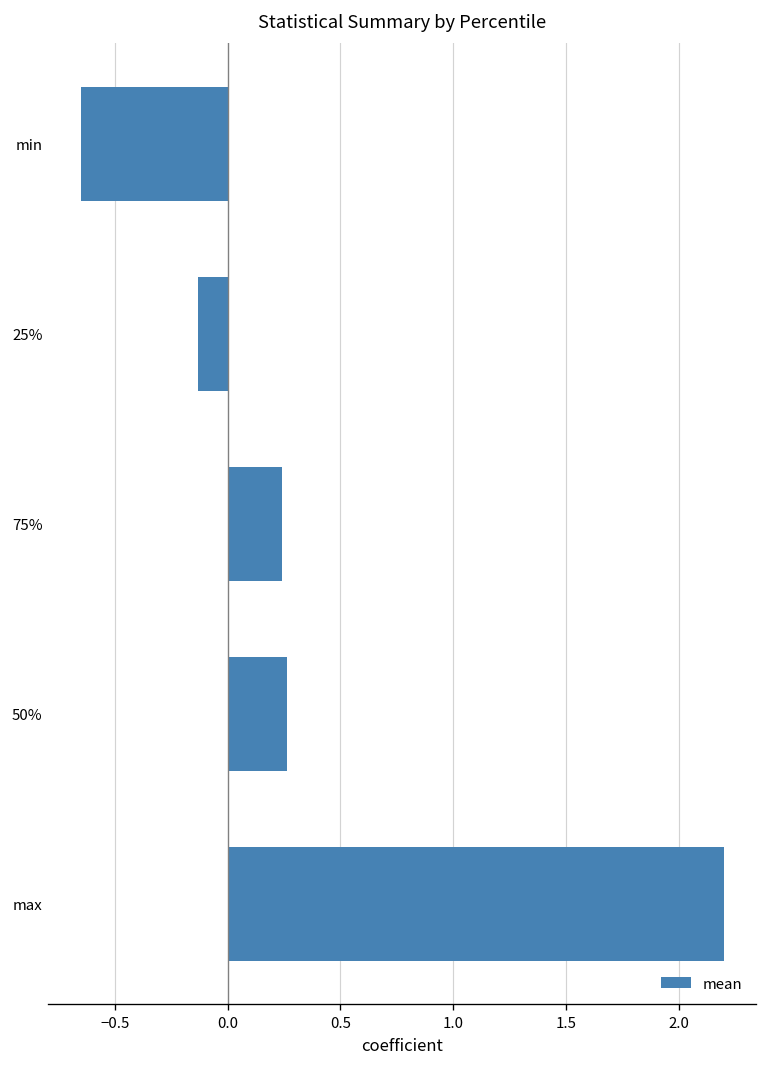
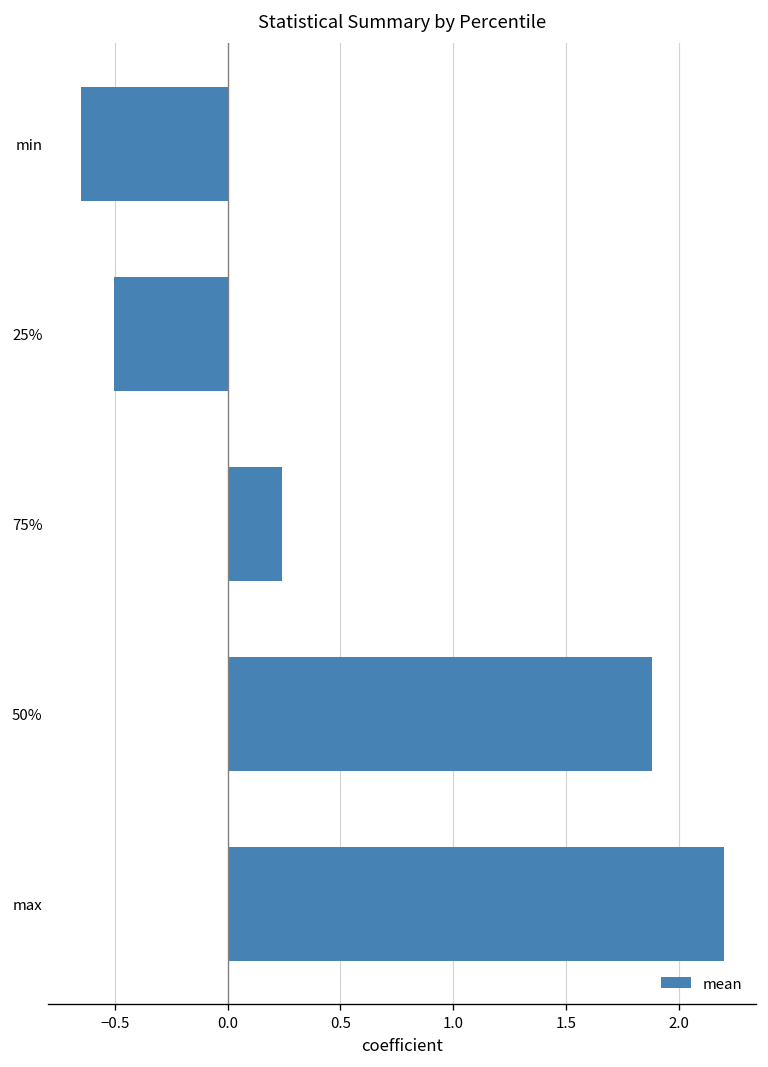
25%: -0.13 -> -0.51
50%: 0.26 -> 1.88
